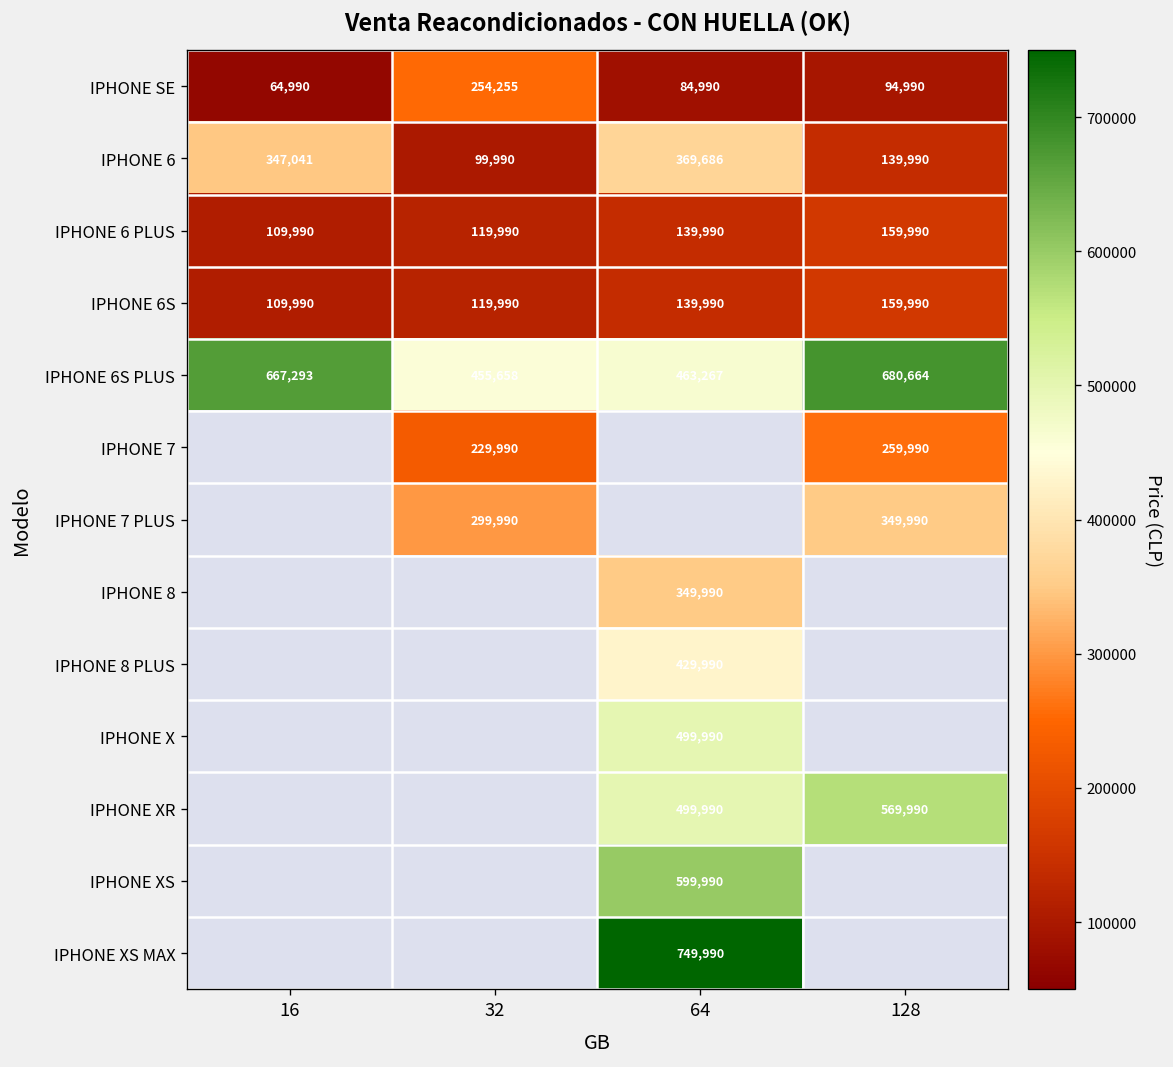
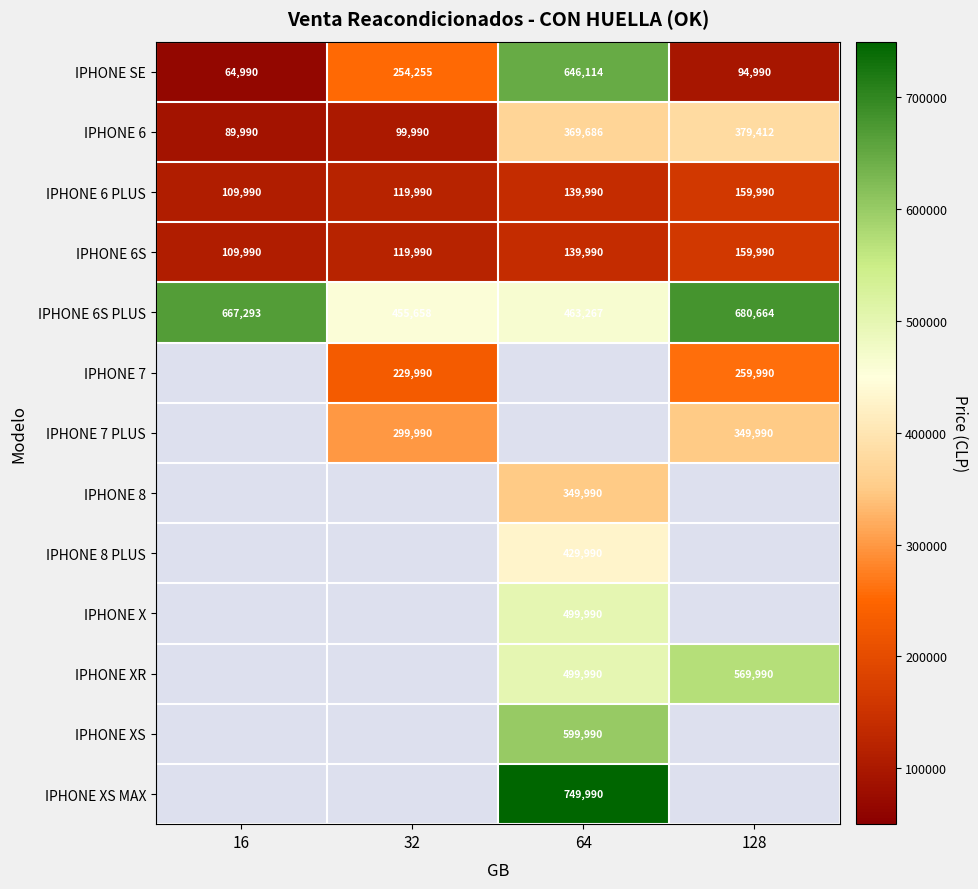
IPHONE SE, 64: 84,990 -> 646,114
IPHONE 6, 16: 347,041 -> 89,990
IPHONE 6, 128: 139,990 -> 379,412
